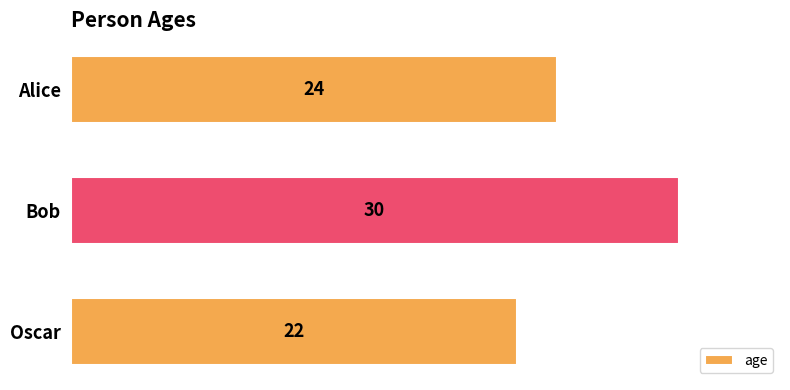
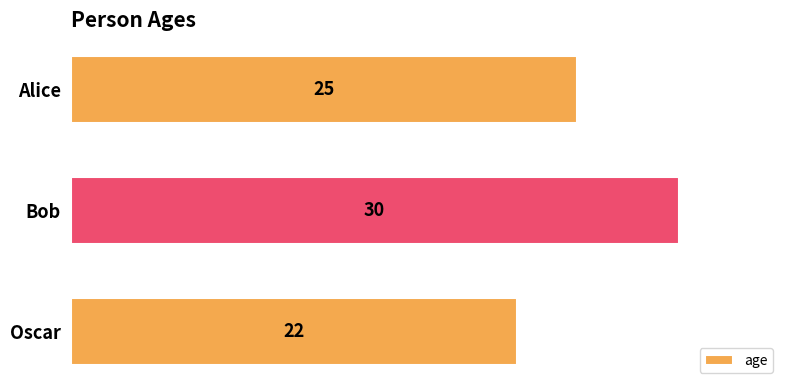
Alice: 24 -> 25
